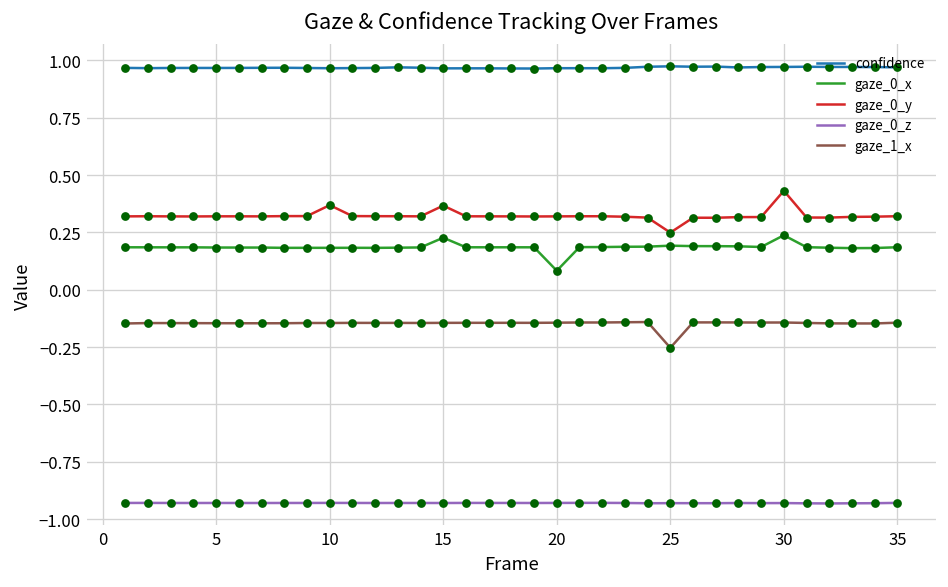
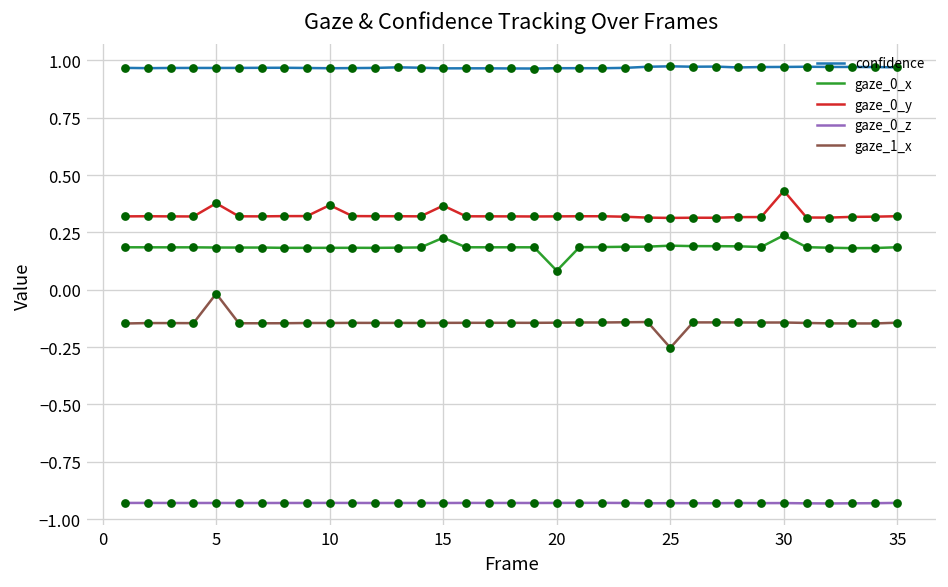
gaze_0_y, 5: 0.32 -> 0.38
gaze_1_x, 5: -0.15 -> -0.02
gaze_0_y, 25: 0.25 -> 0.31
